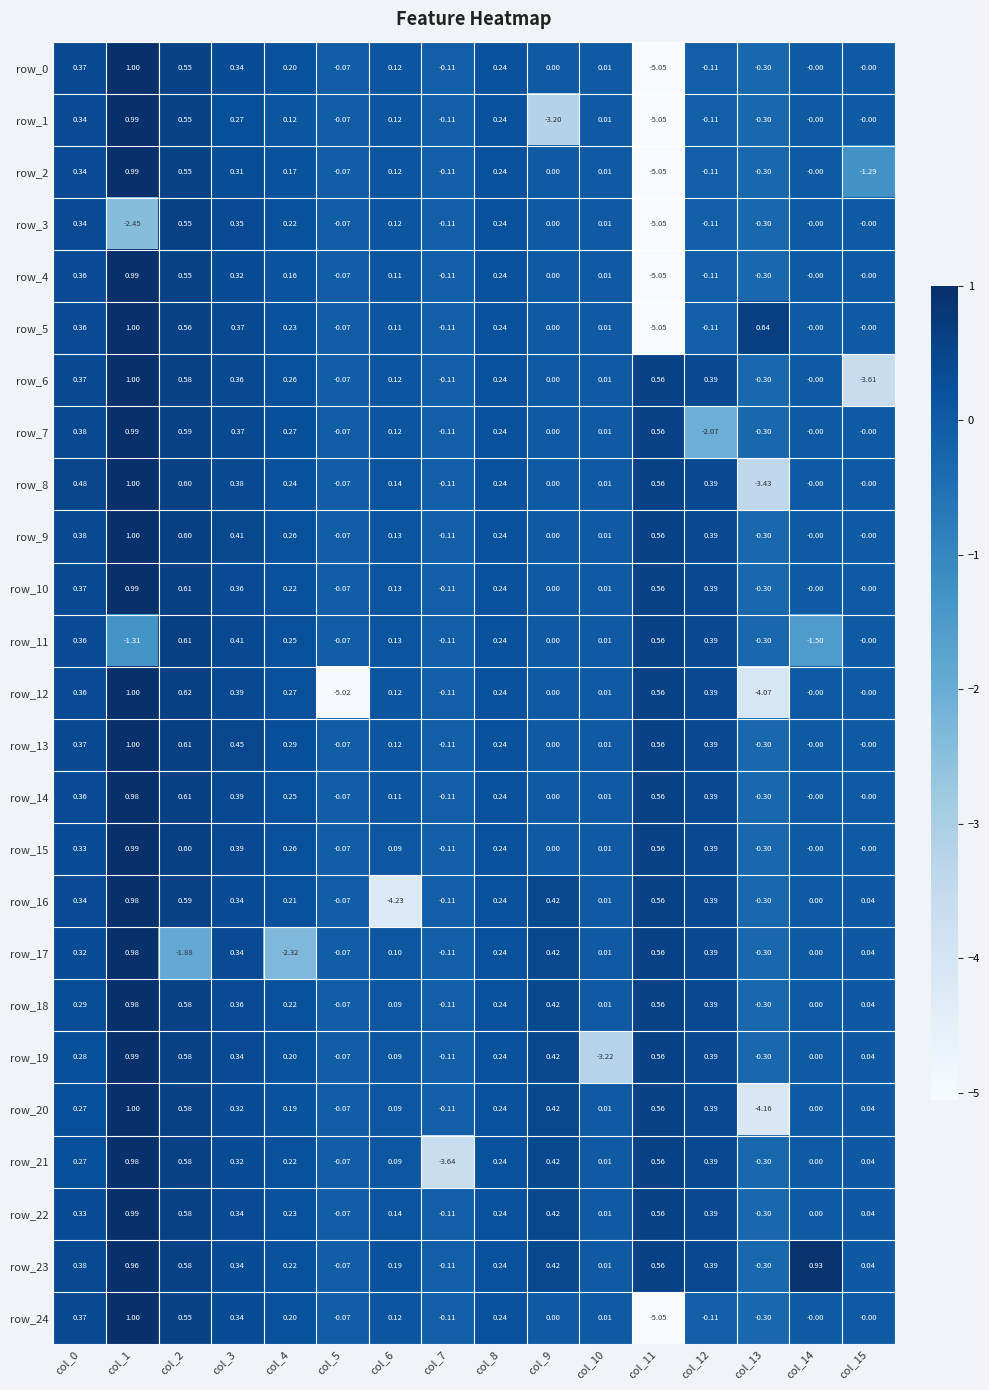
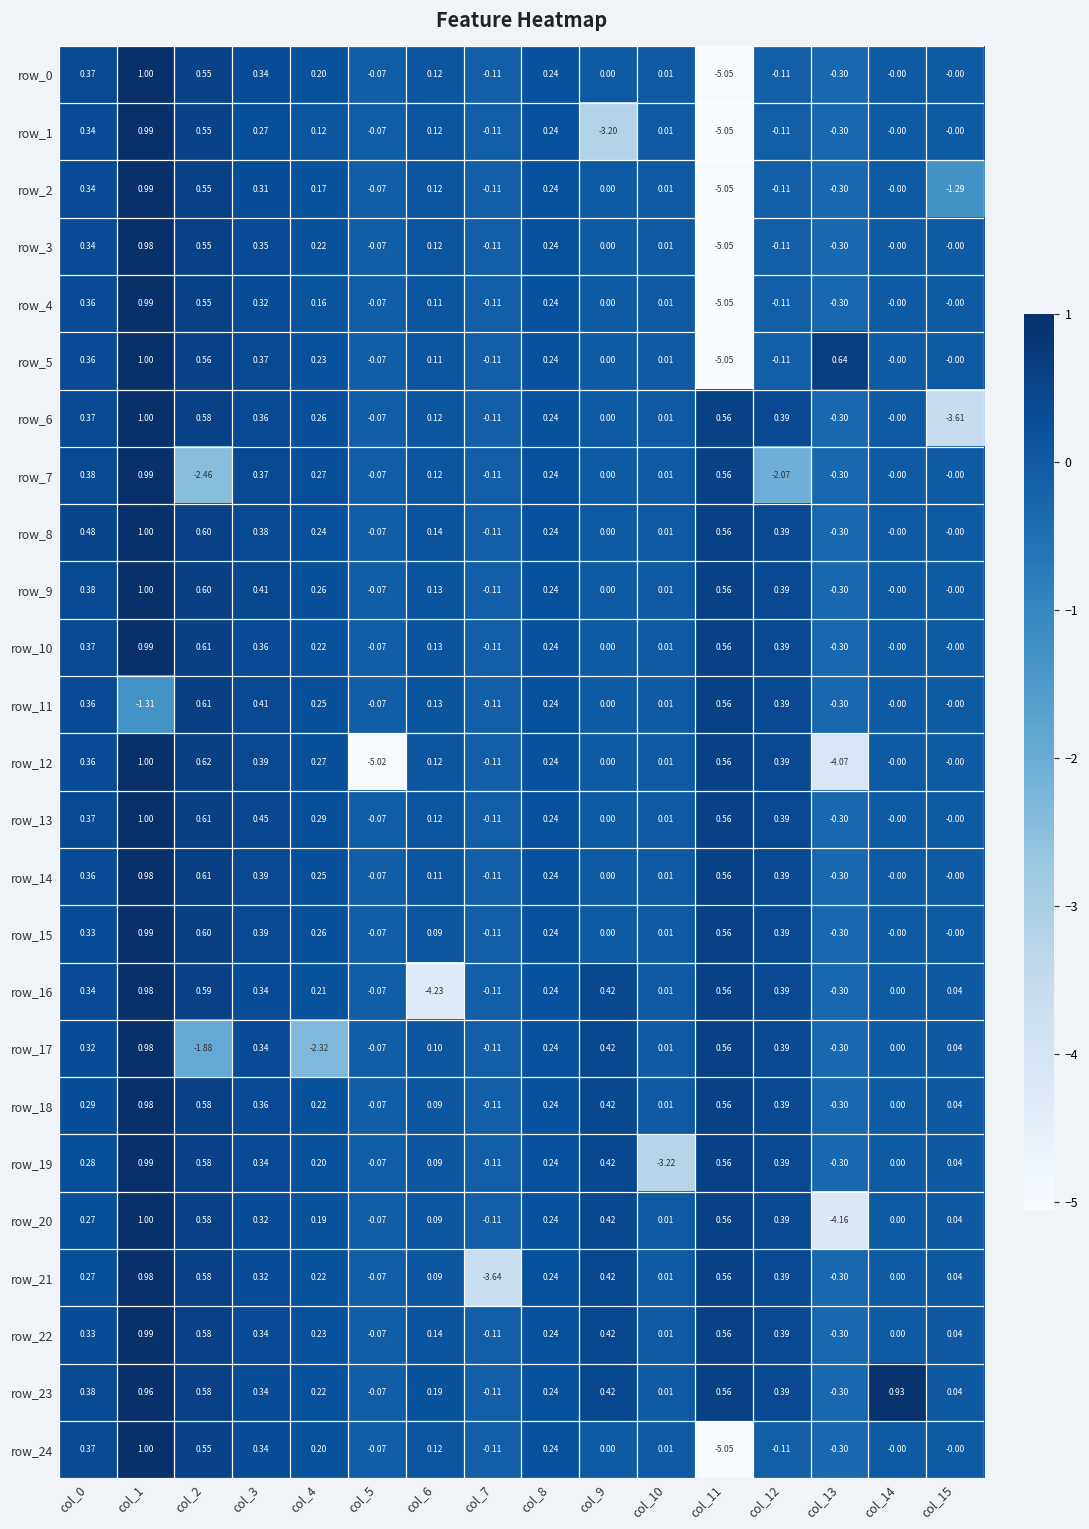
row_3, col_1: -2.45 -> 0.98
row_7, col_2: 0.59 -> -2.46
row_8, col_13: -3.43 -> -0.30
row_11, col_14: -1.50 -> -0.00
